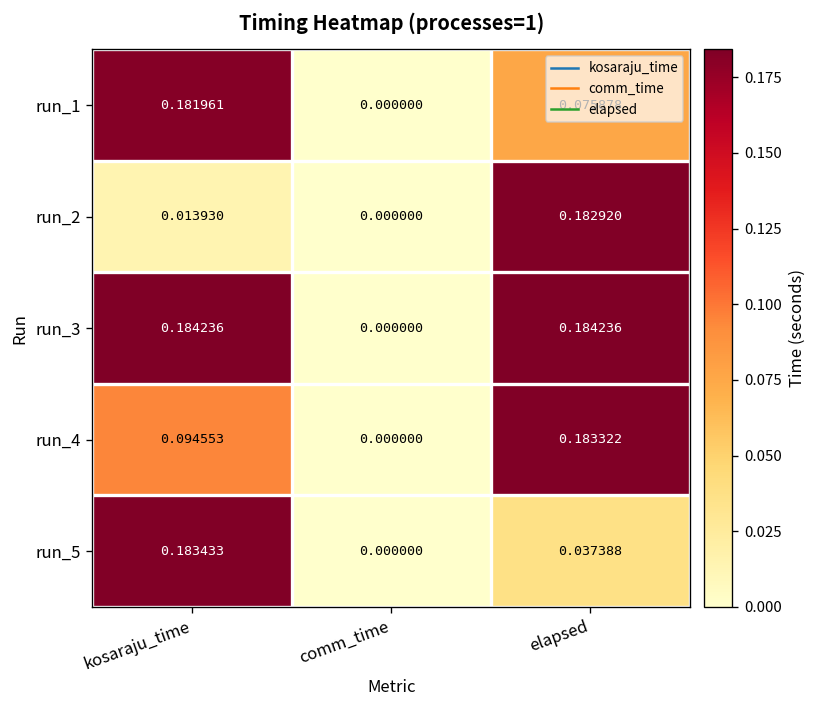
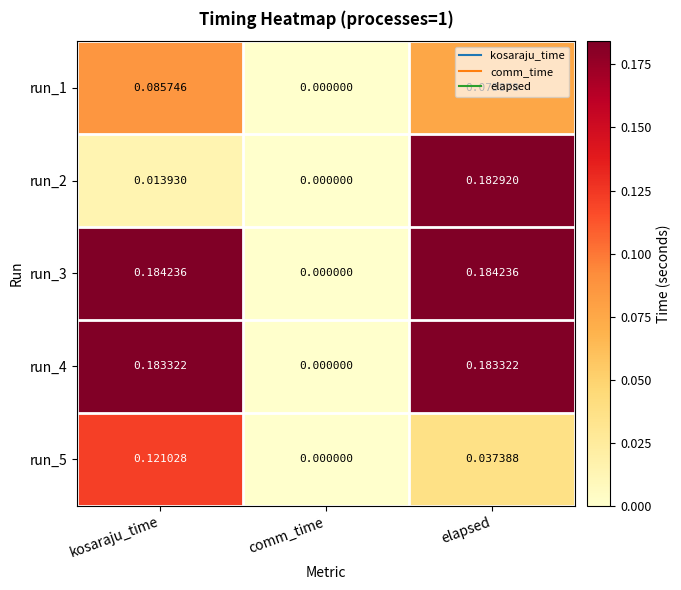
run_1, kosaraju_time: 0.181961 -> 0.085746
run_4, kosaraju_time: 0.094553 -> 0.183322
run_5, kosaraju_time: 0.183433 -> 0.121028
